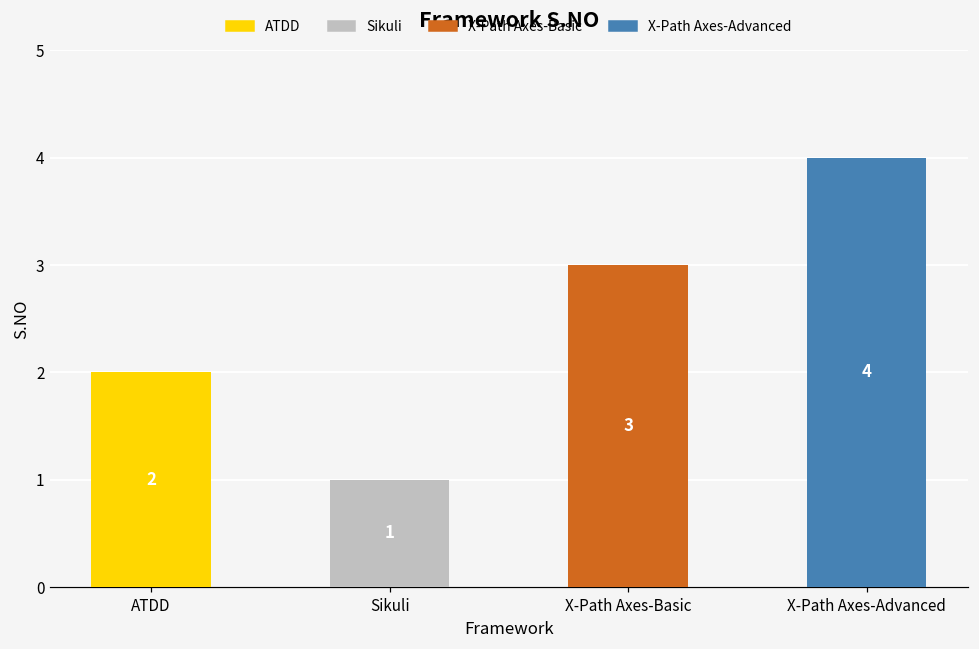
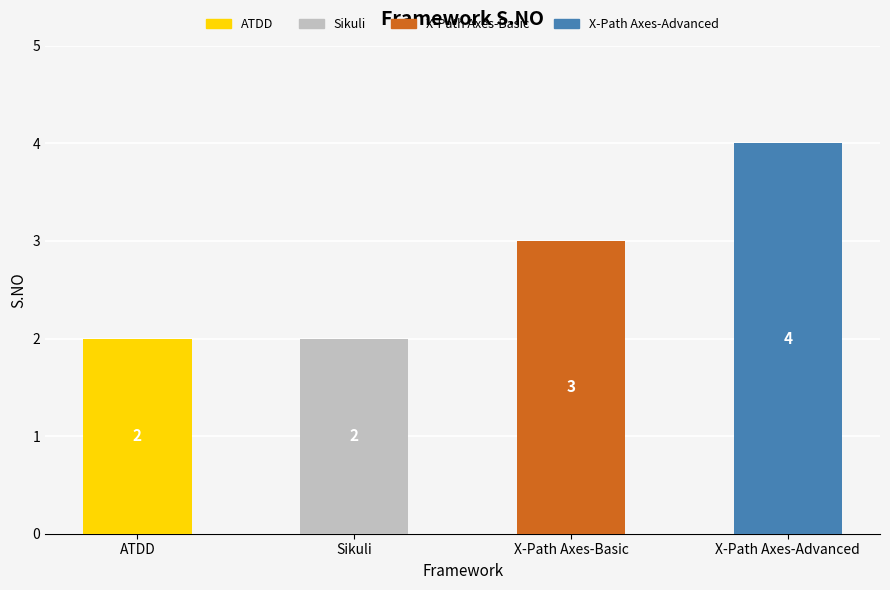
Sikuli: 1 -> 2
